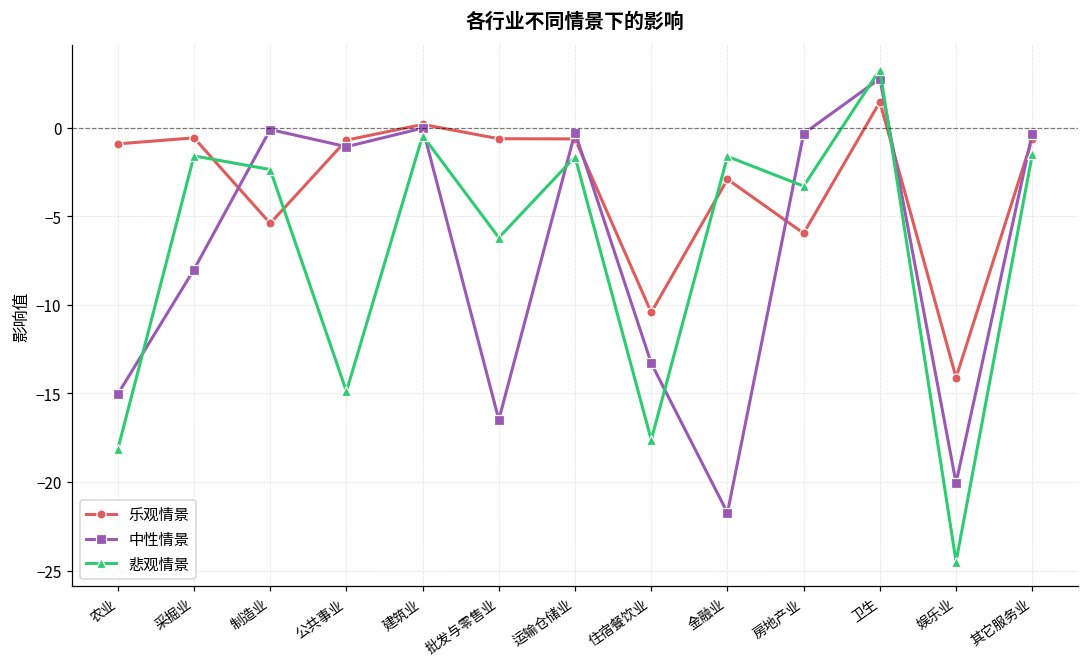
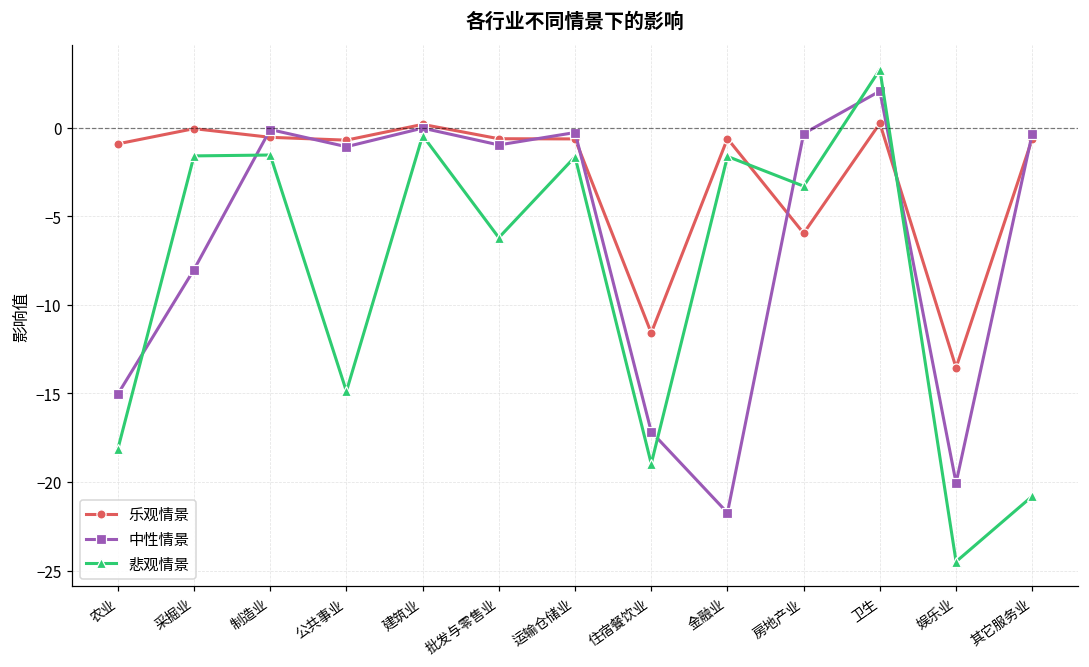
乐观情景, 采掘业: -0.6 -> 0.0
乐观情景, 制造业: -5.4 -> -0.5
悲观情景, 制造业: -2.4 -> -1.5
中性情景, 批发与零售业: -16.5 -> -1.0
乐观情景, 住宿餐饮业: -10.4 -> -11.6
中性情景, 住宿餐饮业: -13.3 -> -17.2
悲观情景, 住宿餐饮业: -17.6 -> -19.0
乐观情景, 金融业: -2.9 -> -0.6
乐观情景, 卫生: 1.5 -> 0.3
中性情景, 卫生: 2.8 -> 2.1
乐观情景, 娱乐业: -14.1 -> -13.5
悲观情景, 其它服务业: -1.5 -> -20.8
